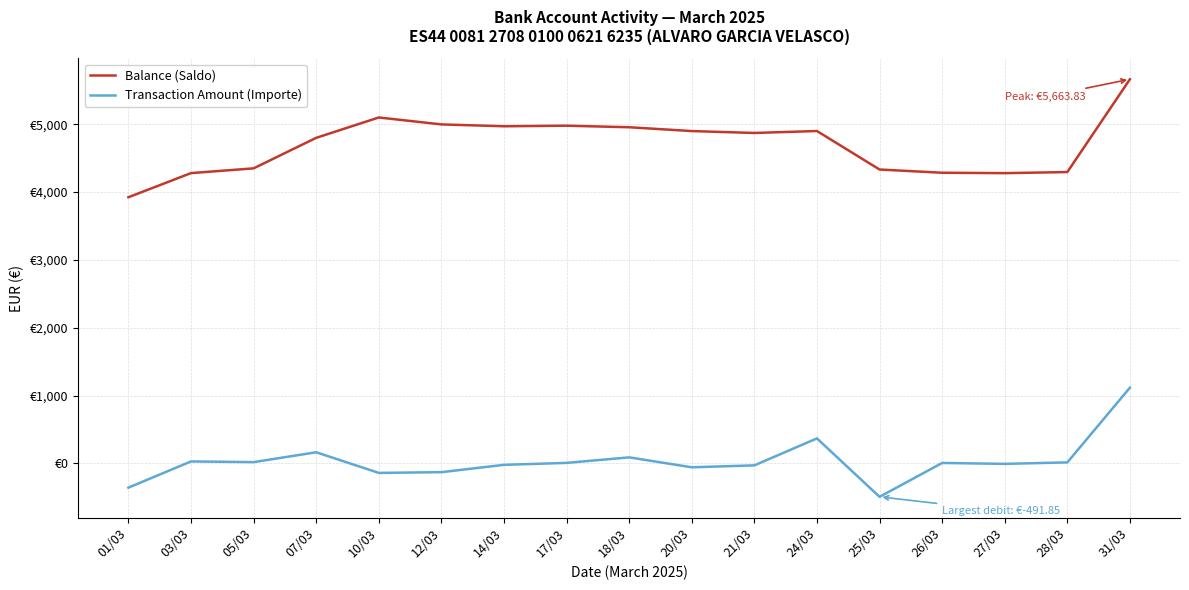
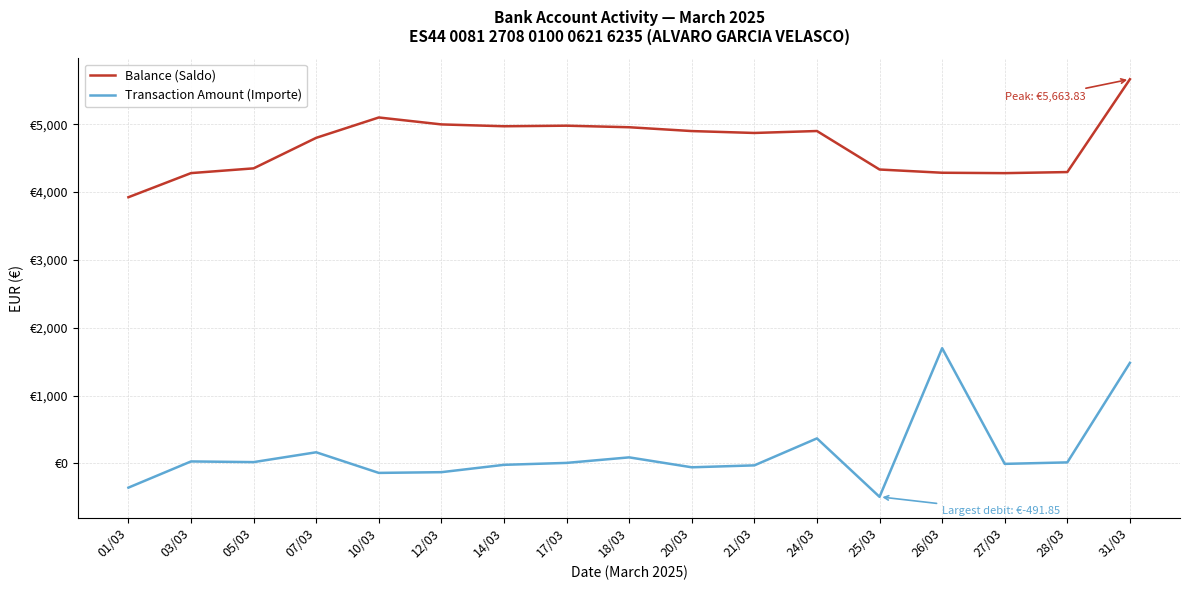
Transaction Amount (Importe), 26/03: €0 -> €1,700
Transaction Amount (Importe), 31/03: €1,100 -> €1,500
